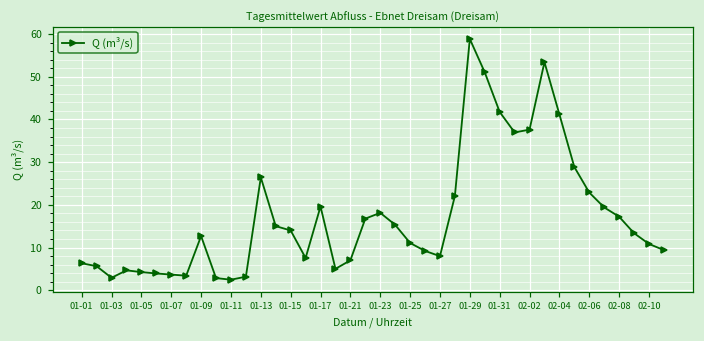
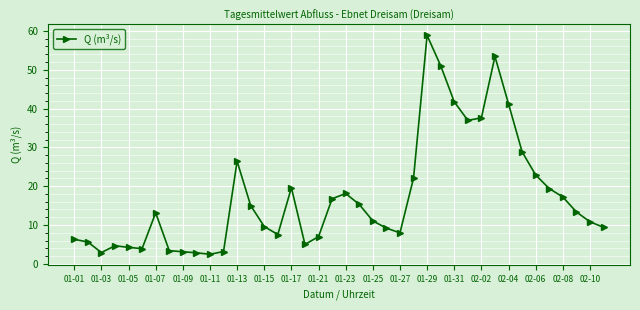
01-07: 4 -> 13
01-09: 13 -> 3
01-15: 14 -> 10
